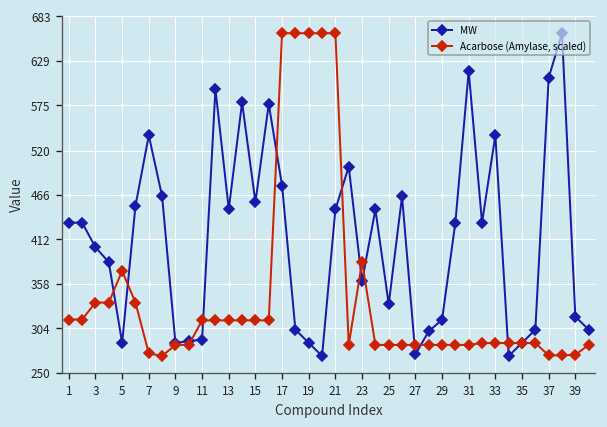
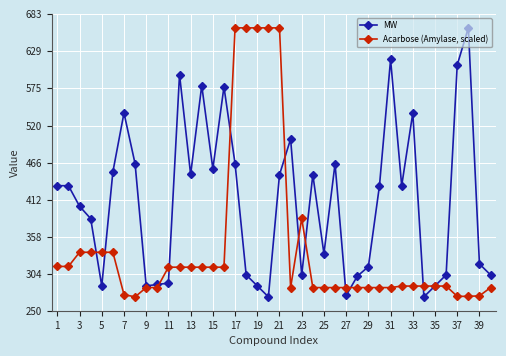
Acarbose (Amylase, scaled), 5: 370 -> 340
MW, 17: 480 -> 460
MW, 23: 360 -> 300
